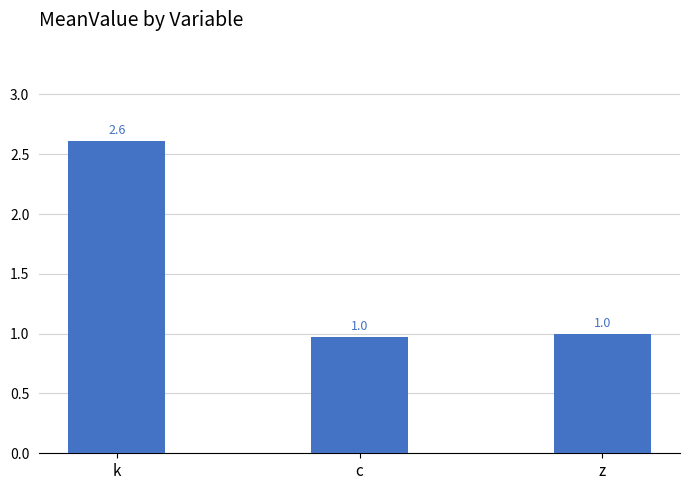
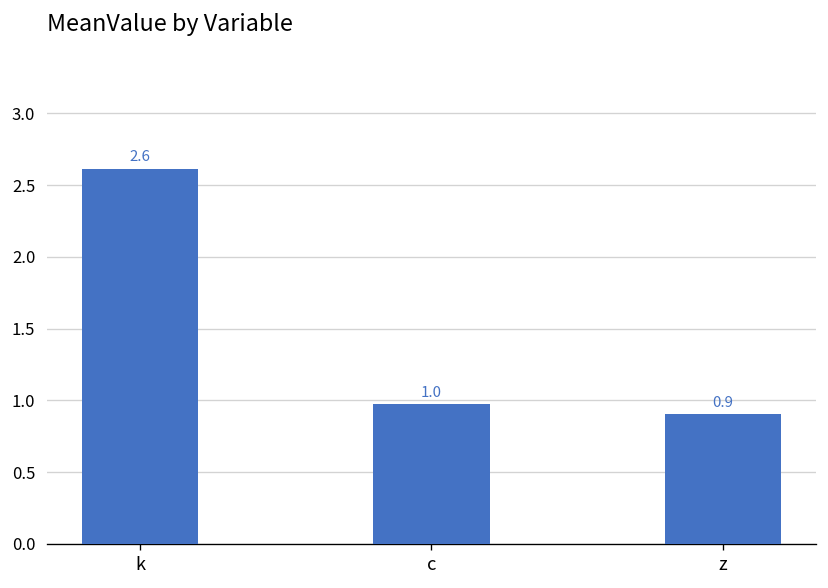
z: 1.0 -> 0.9
